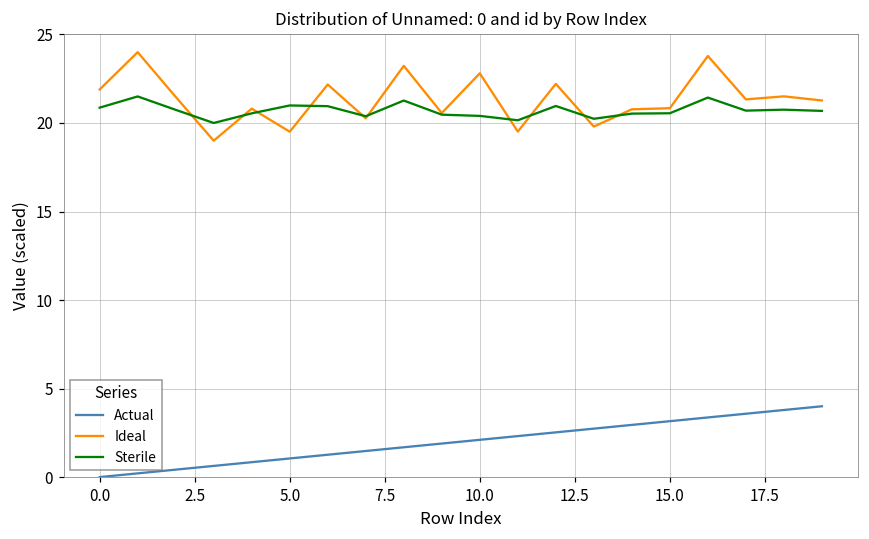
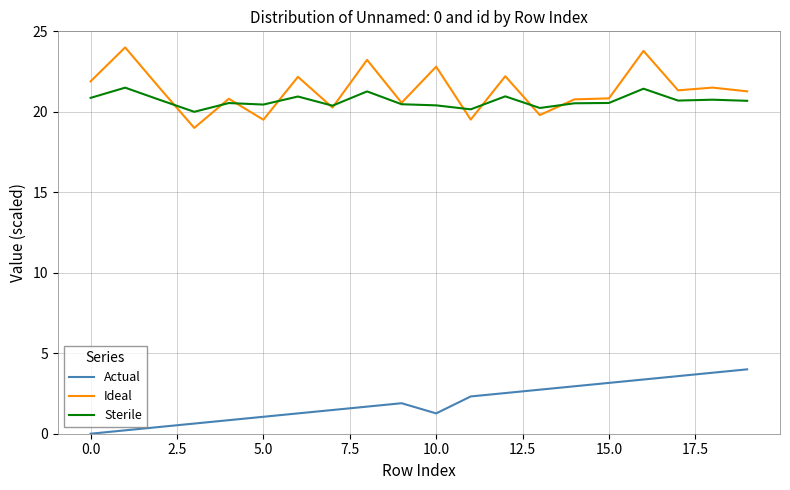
Sterile, 5.0: 21.0 -> 20.5
Actual, 10.0: 2.1 -> 1.3
